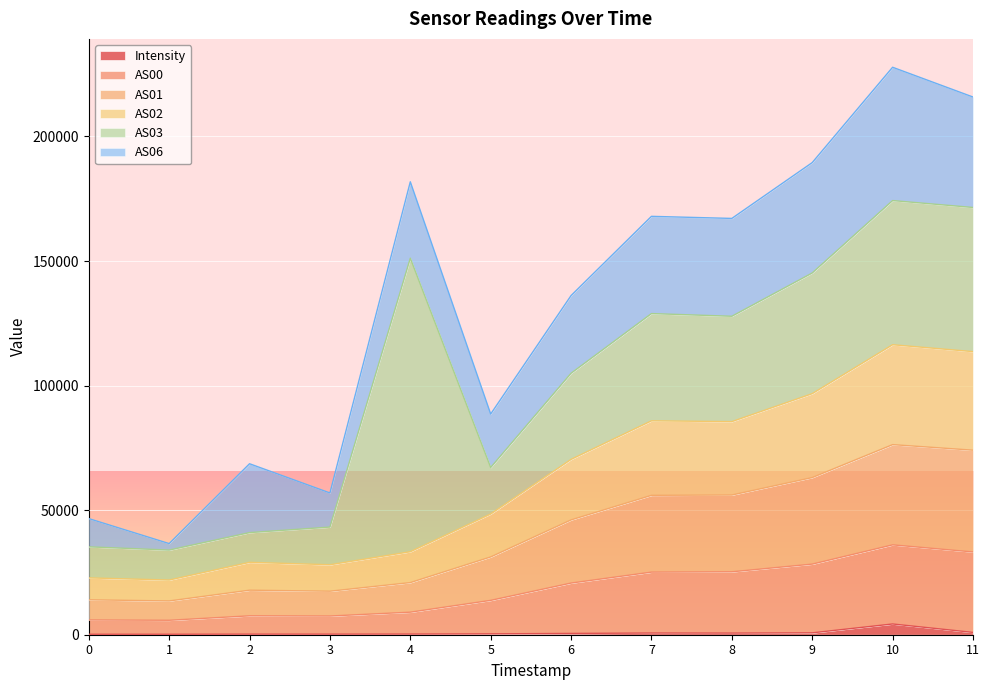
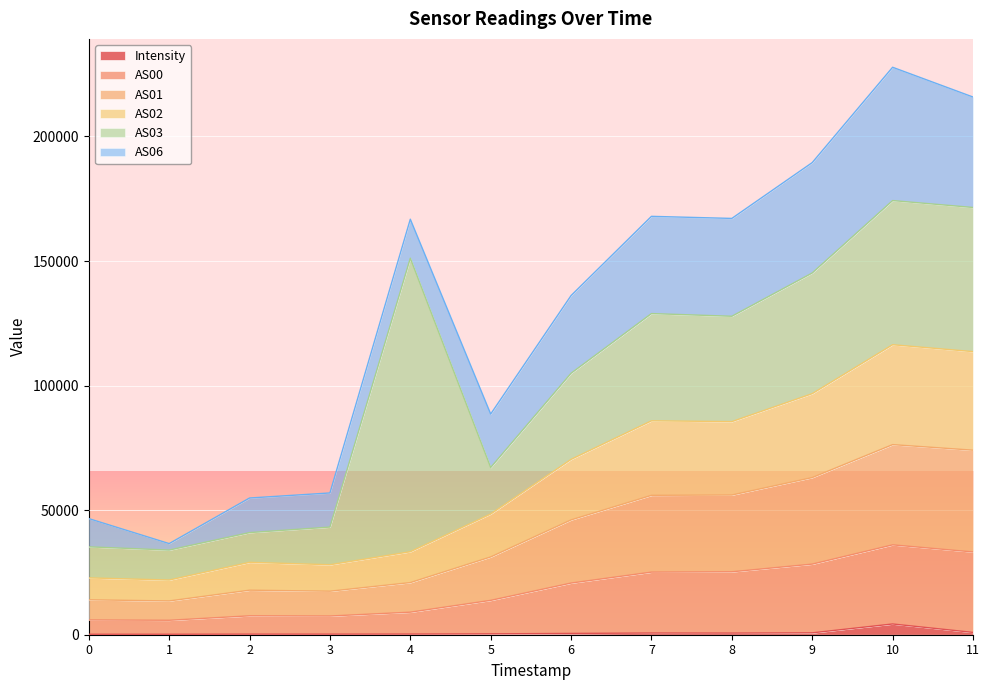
AS06, 2: 28000 -> 14000
AS06, 4: 31000 -> 16000
